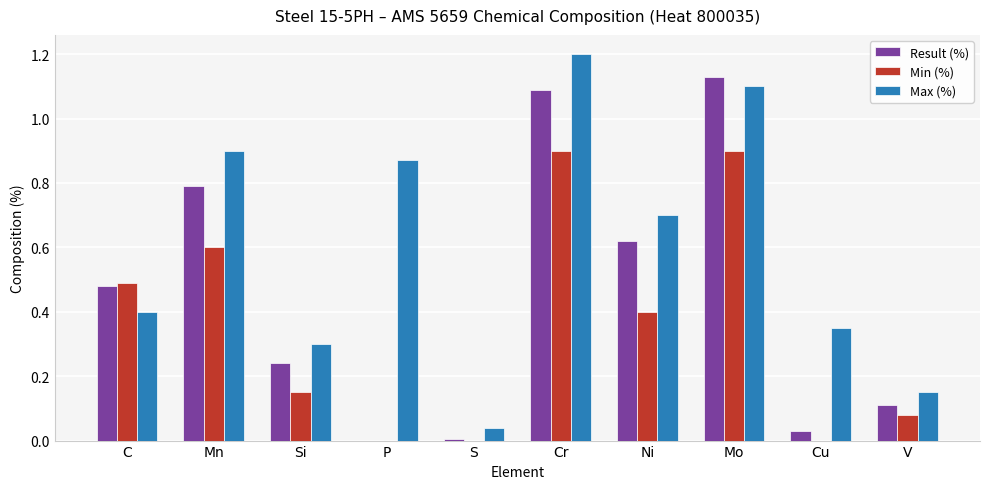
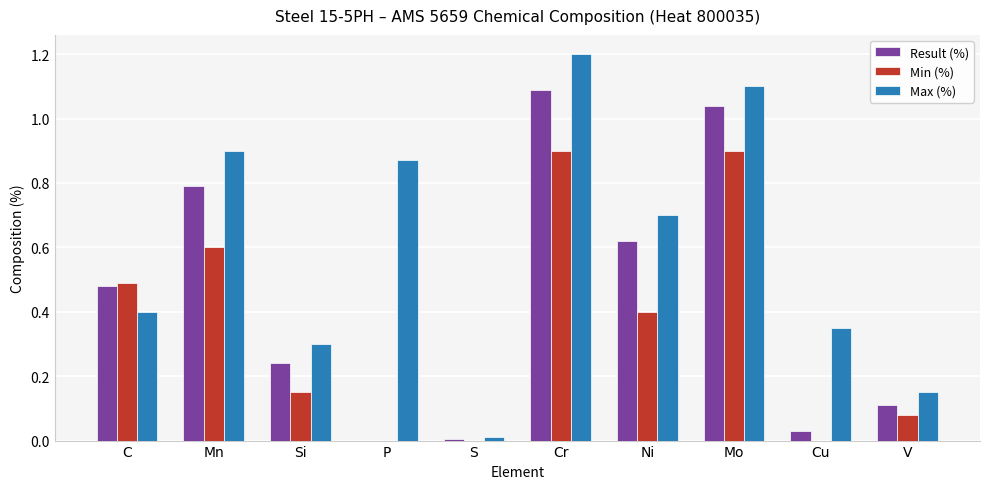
Max (%), S: 0.04 -> 0.01
Result (%), Mo: 1.13 -> 1.04
